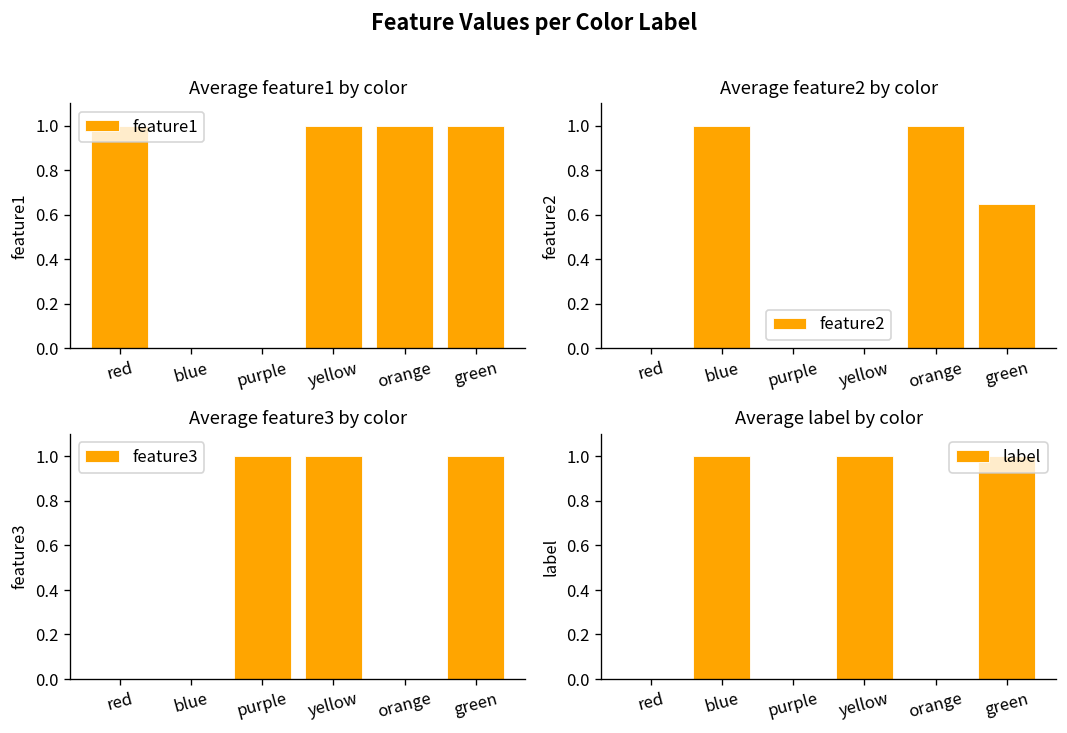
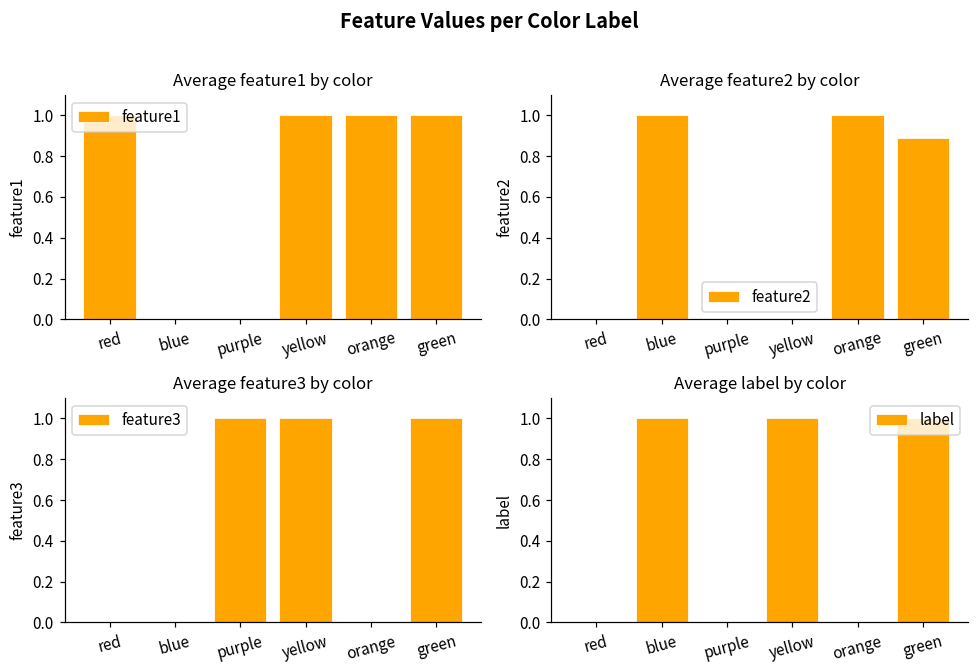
Average feature2 by color, green: 0.65 -> 0.89
